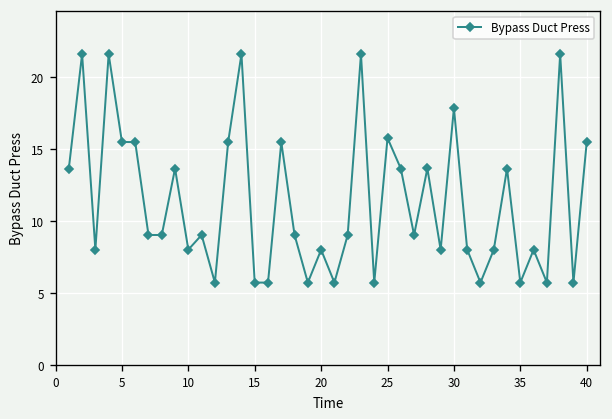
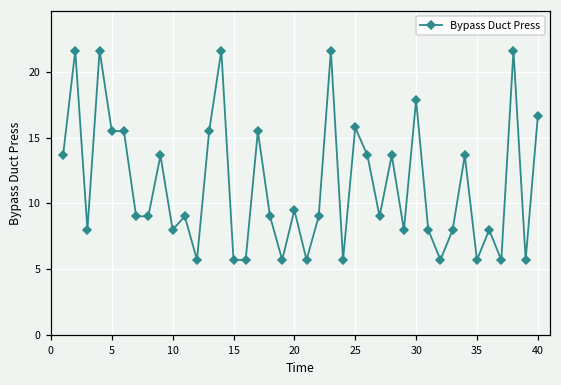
20: 8.0 -> 9.5
40: 15.5 -> 16.6
